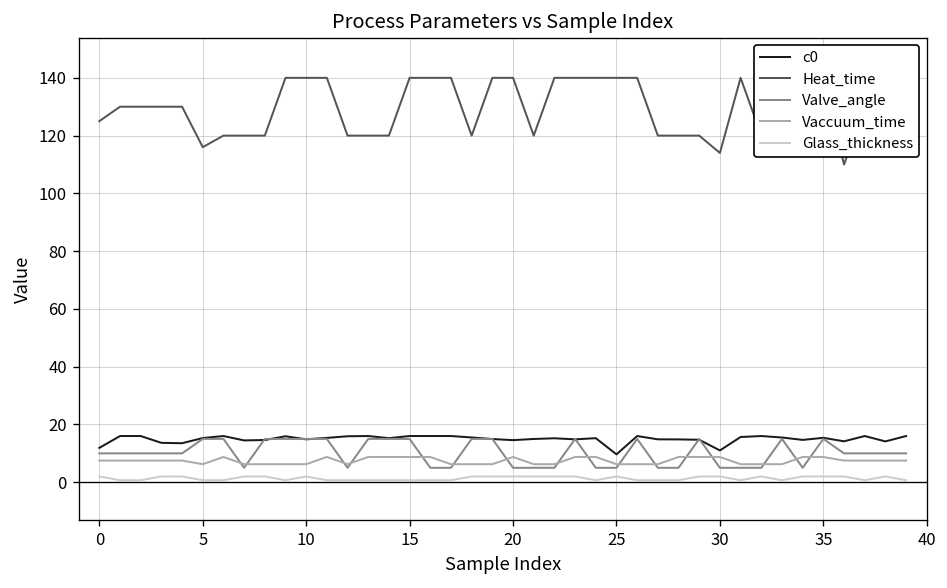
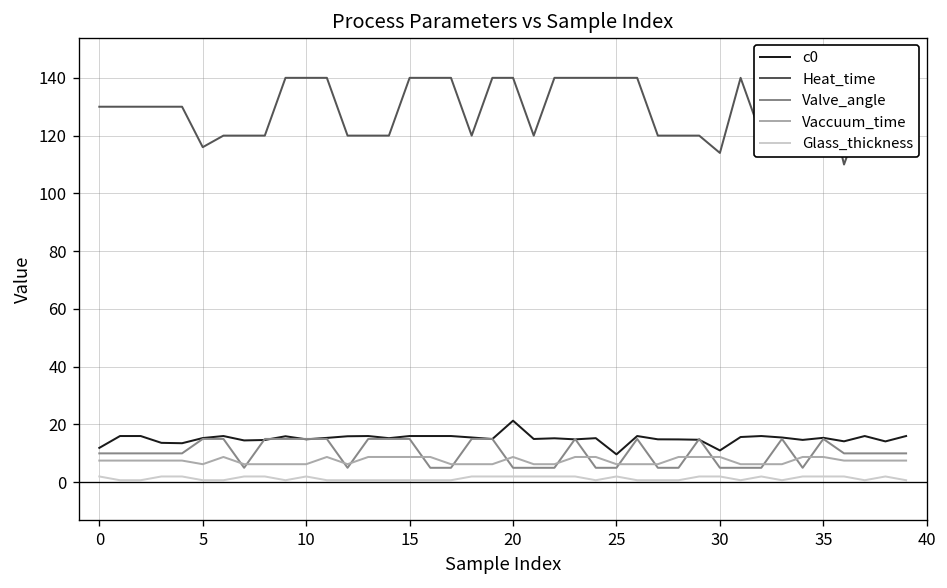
Heat_time, 0: 125 -> 130
c0, 20: 15 -> 21
